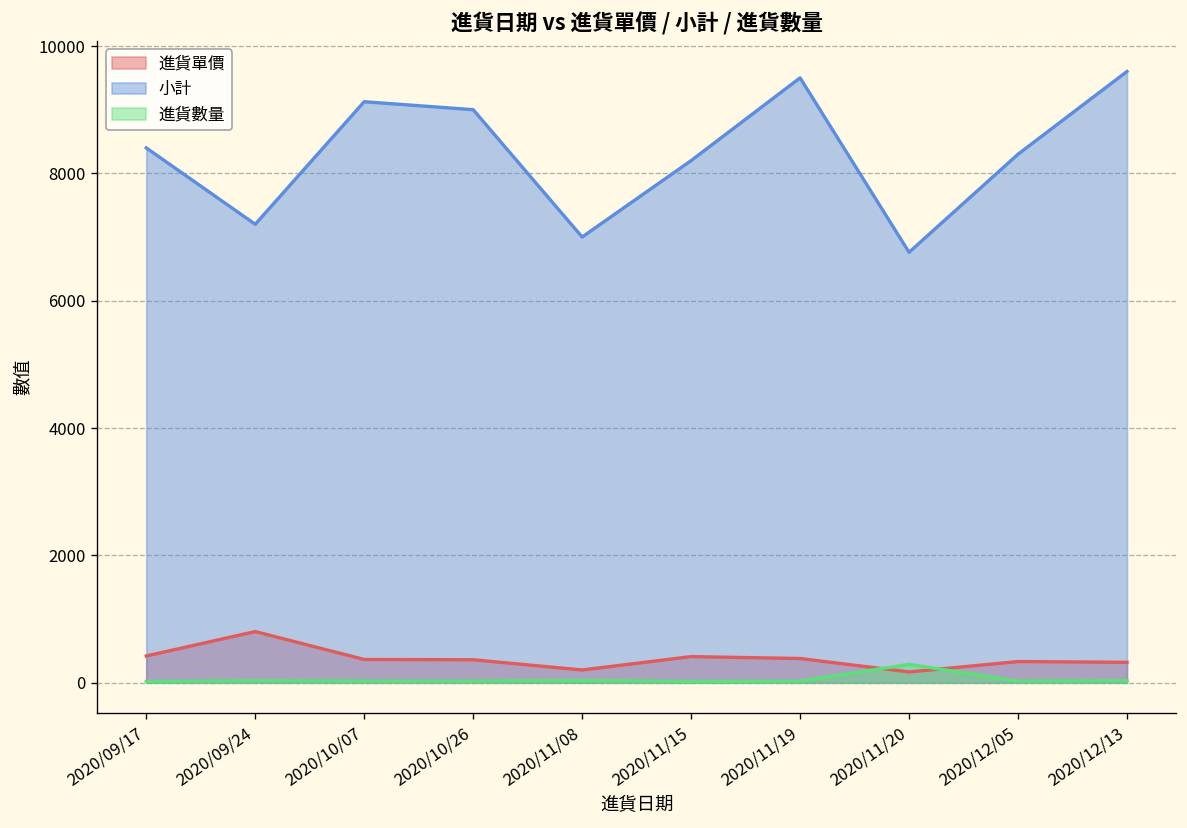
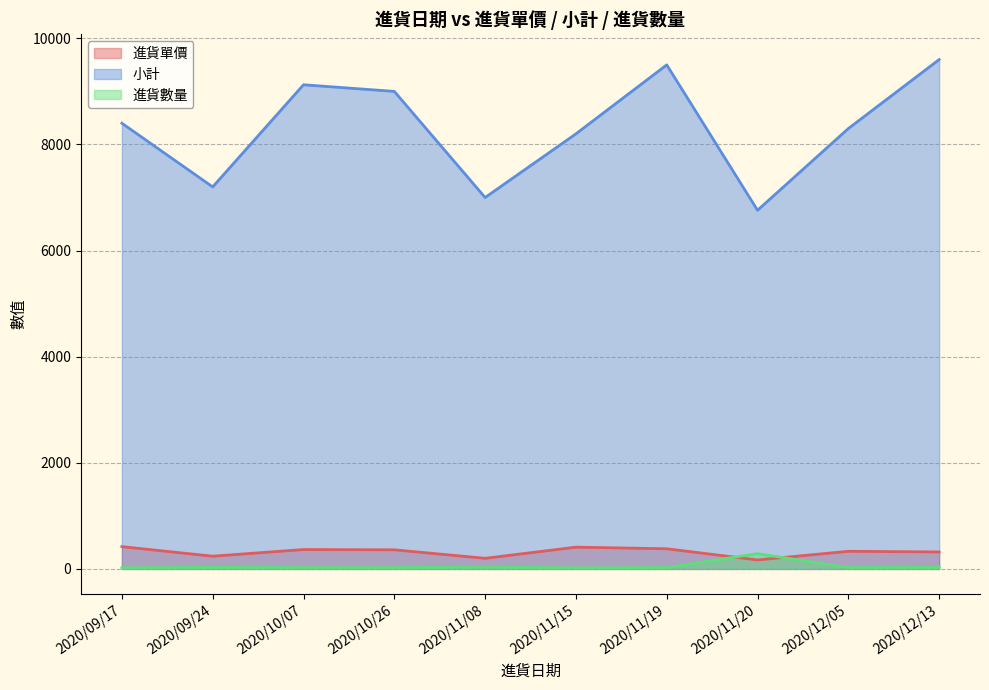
進貨單價, 2020/09/24: 800 -> 200
